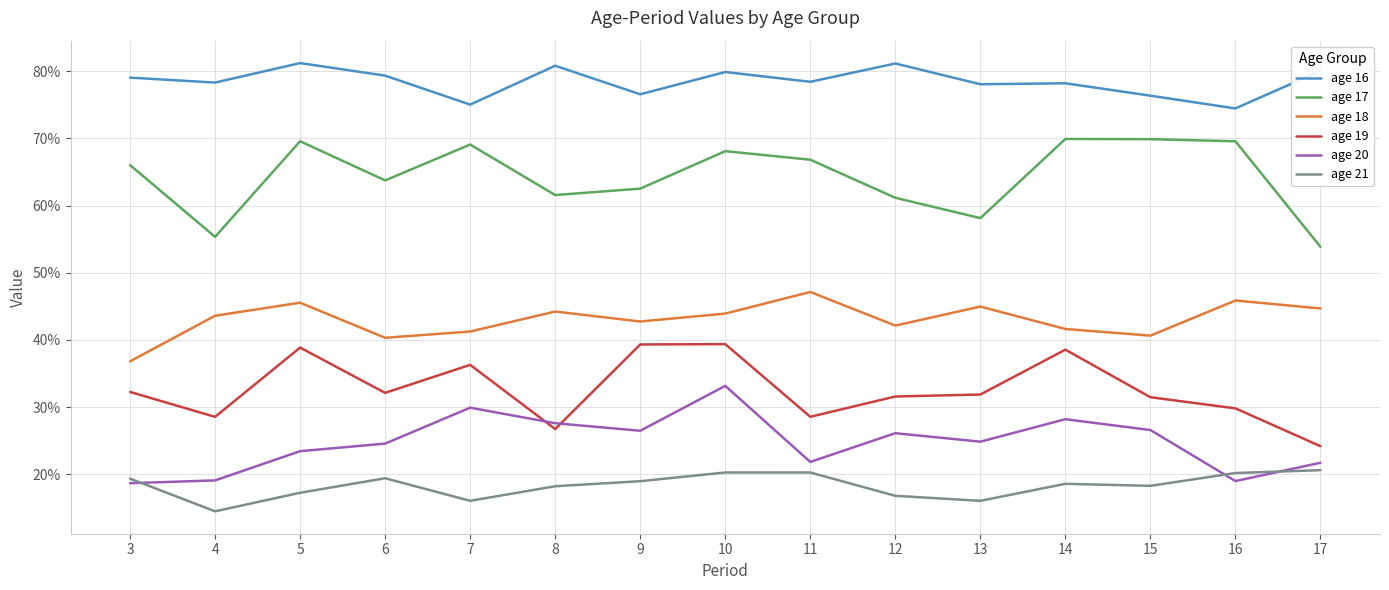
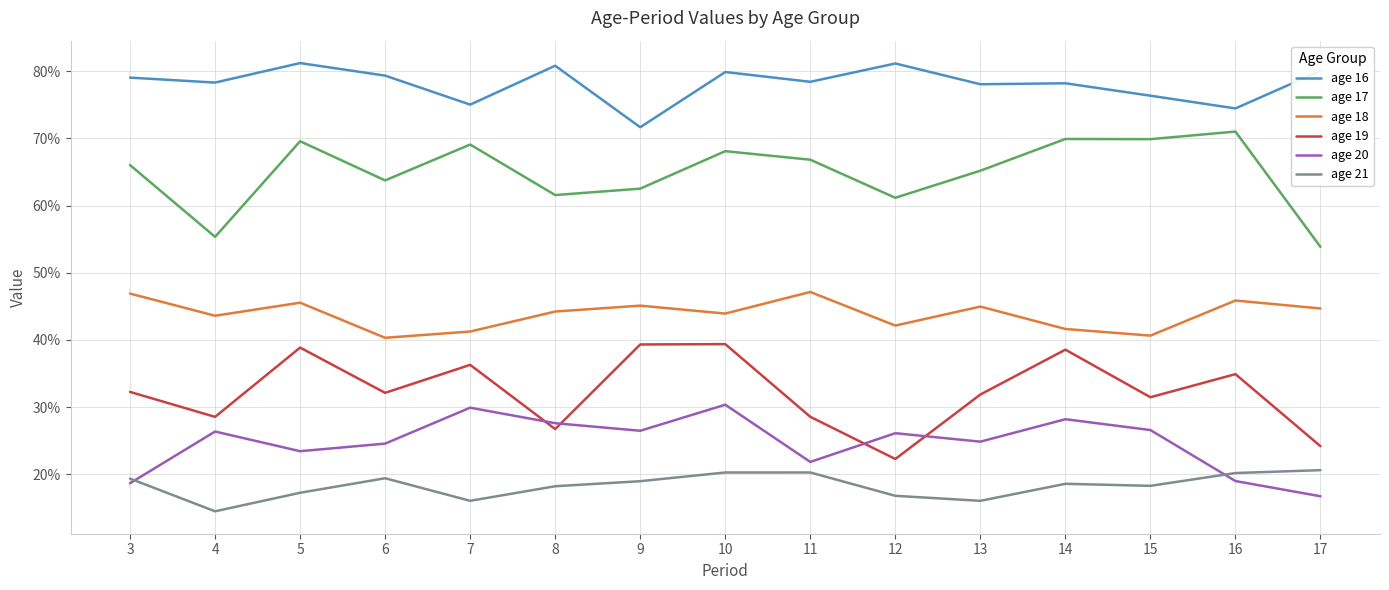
age 18, 3: 37% -> 47%
age 20, 4: 19% -> 26%
age 16, 9: 77% -> 72%
age 18, 9: 43% -> 45%
age 20, 10: 33% -> 30%
age 19, 12: 32% -> 22%
age 17, 13: 58% -> 65%
age 17, 16: 70% -> 71%
age 19, 16: 30% -> 35%
age 20, 17: 22% -> 17%
